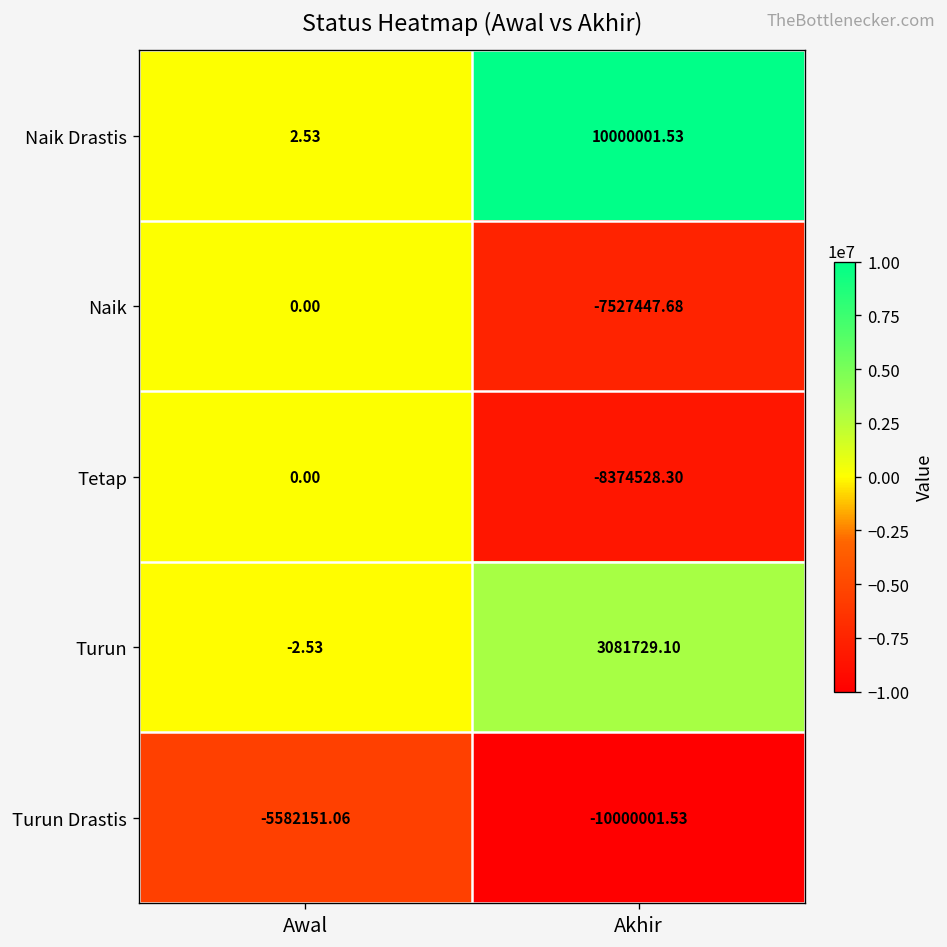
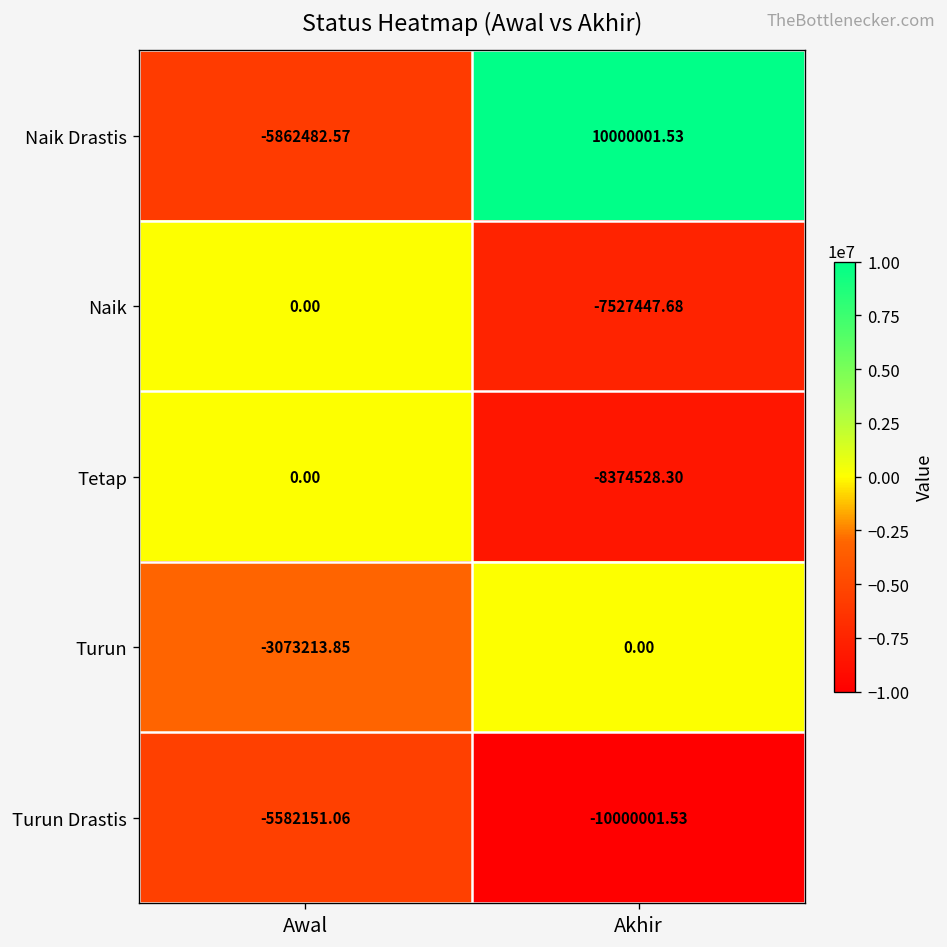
Naik Drastis, Awal: 2.53 -> -5862482.57
Turun, Awal: -2.53 -> -3073213.85
Turun, Akhir: 3081729.10 -> 0.00
